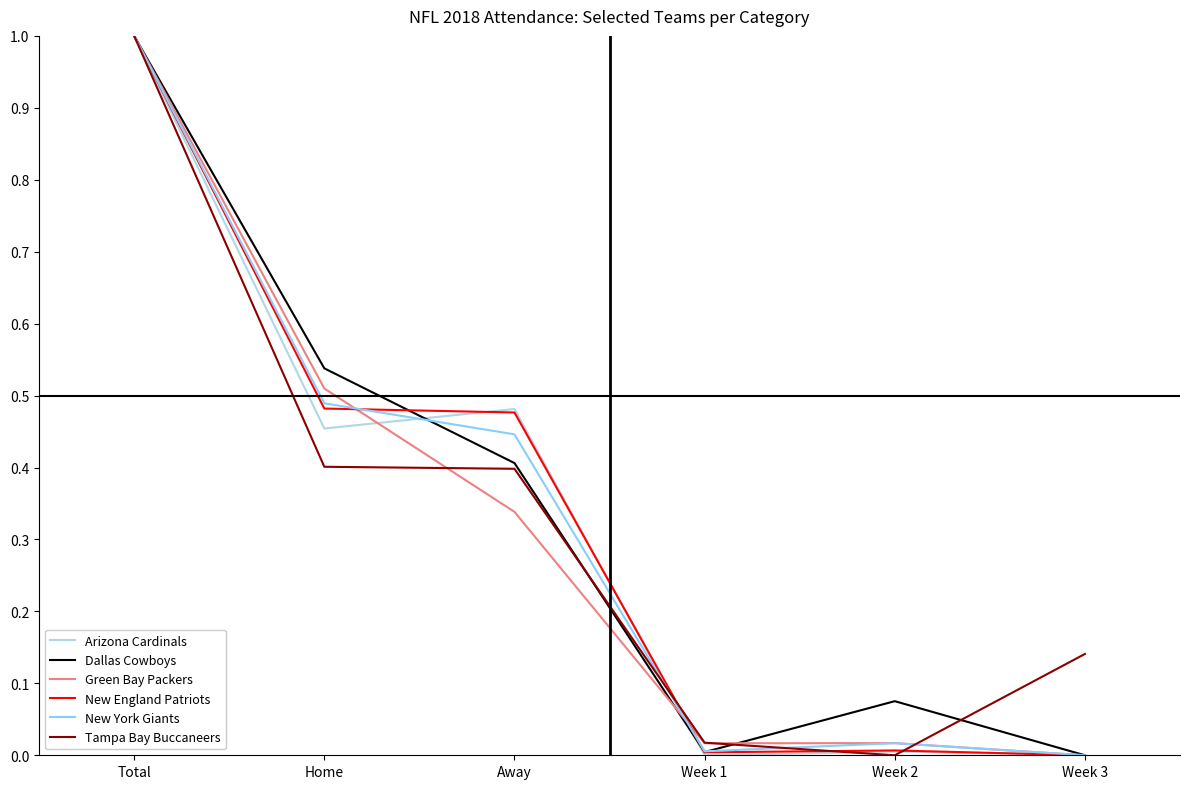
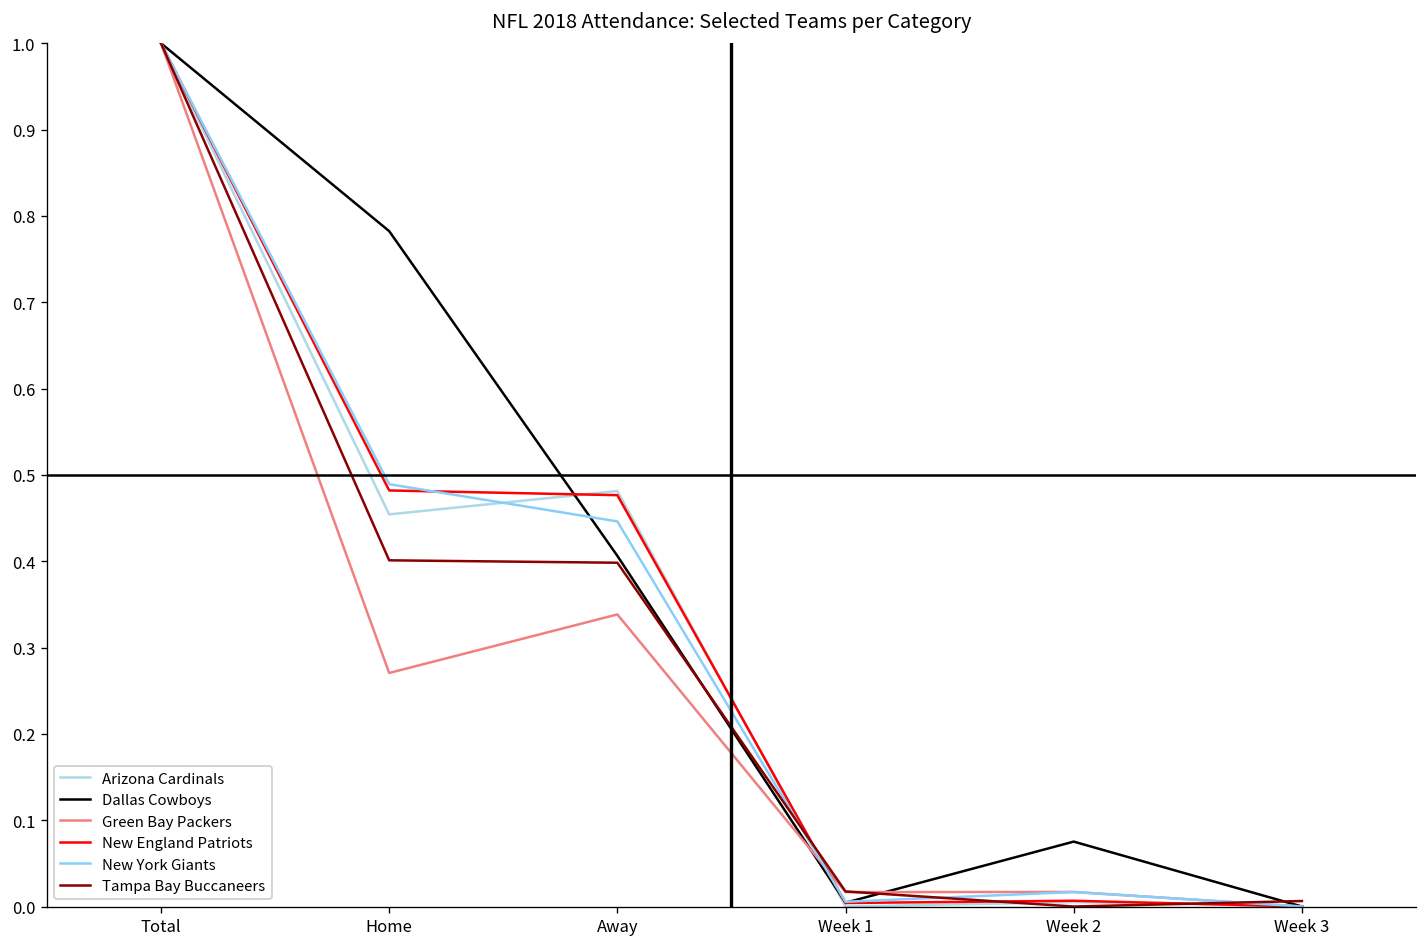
Dallas Cowboys, Home: 0.54 -> 0.78
Green Bay Packers, Home: 0.51 -> 0.27
Tampa Bay Buccaneers, Week 3: 0.14 -> 0.01
